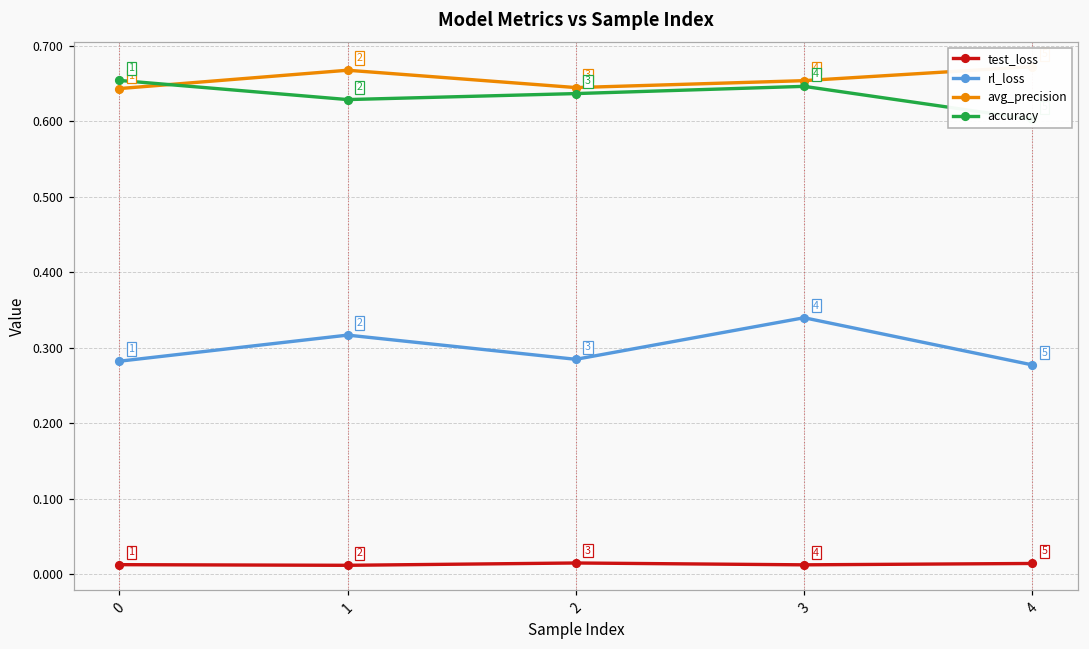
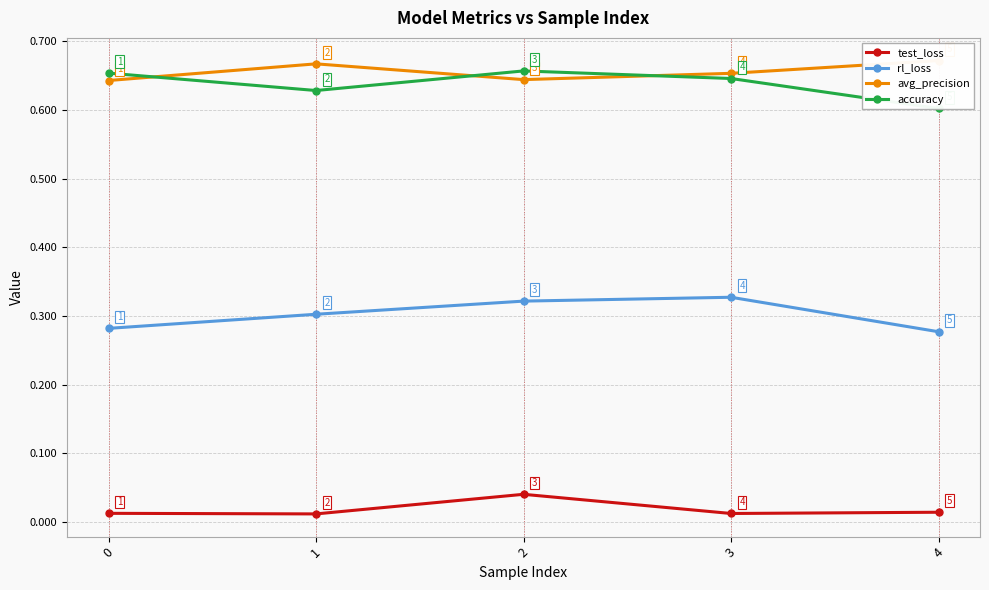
rl_loss, 1: 0.32 -> 0.30
test_loss, 2: 0.02 -> 0.04
rl_loss, 2: 0.28 -> 0.32
accuracy, 2: 0.64 -> 0.66
rl_loss, 3: 0.34 -> 0.33
